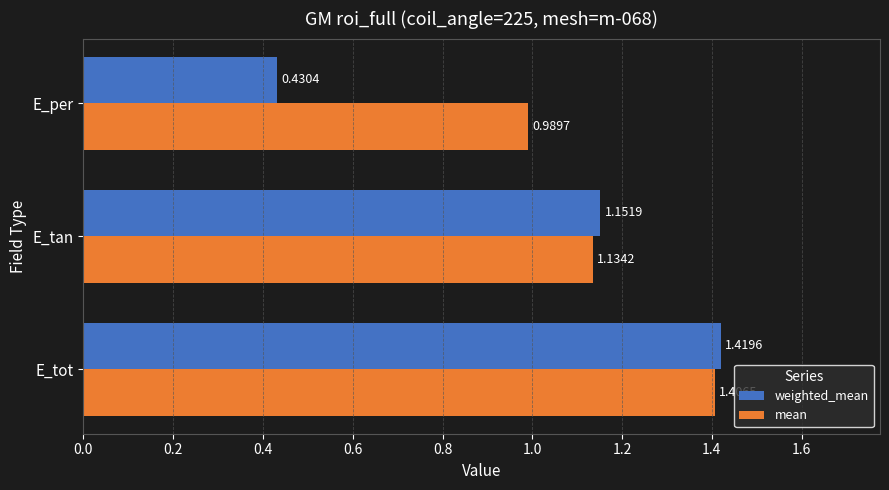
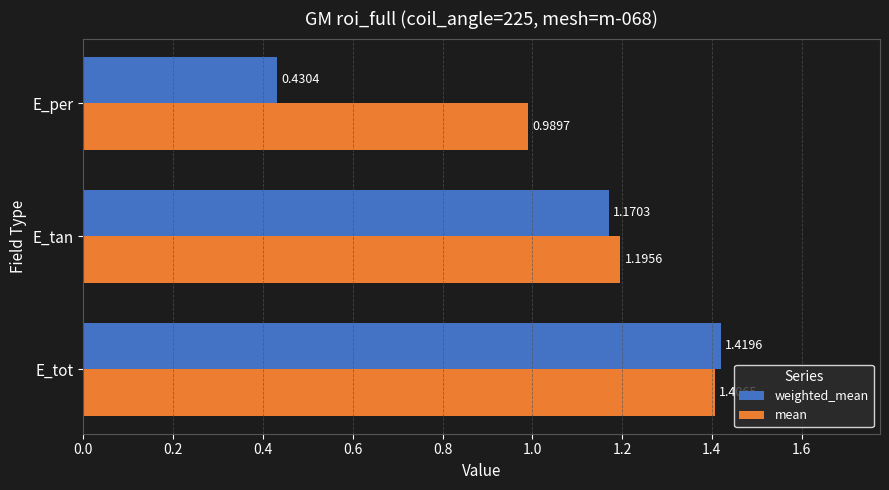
weighted_mean, E_tan: 1.1519 -> 1.1703
mean, E_tan: 1.1342 -> 1.1956
